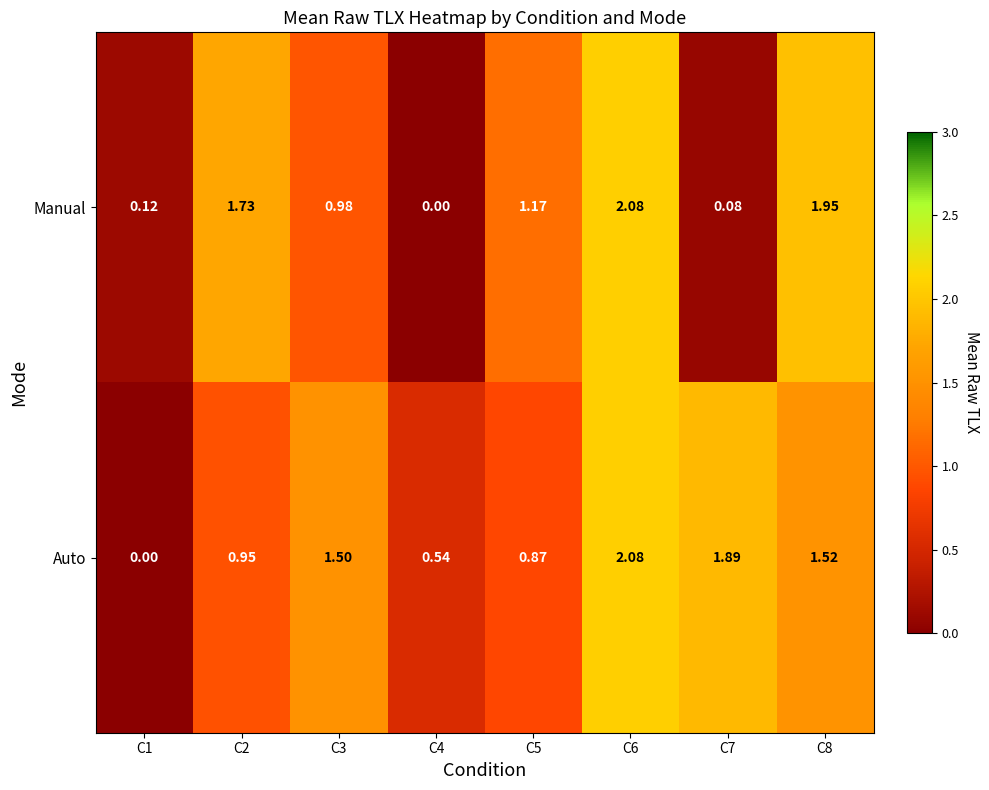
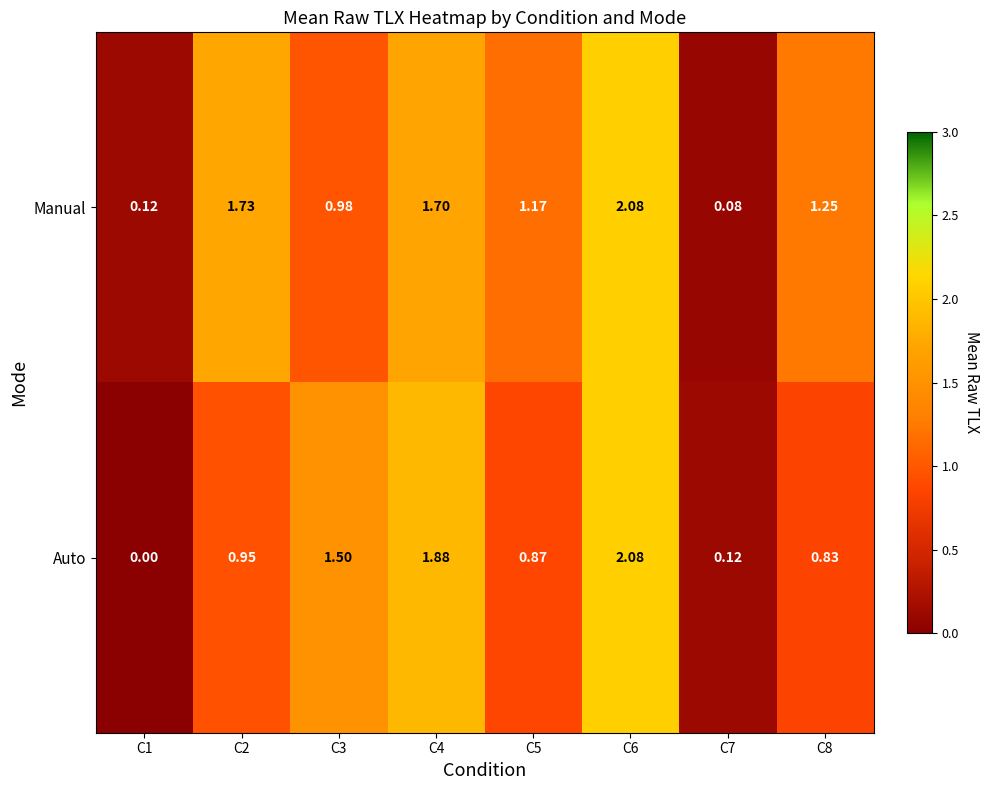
Manual, C4: 0.00 -> 1.70
Manual, C8: 1.95 -> 1.25
Auto, C4: 0.54 -> 1.88
Auto, C7: 1.89 -> 0.12
Auto, C8: 1.52 -> 0.83
